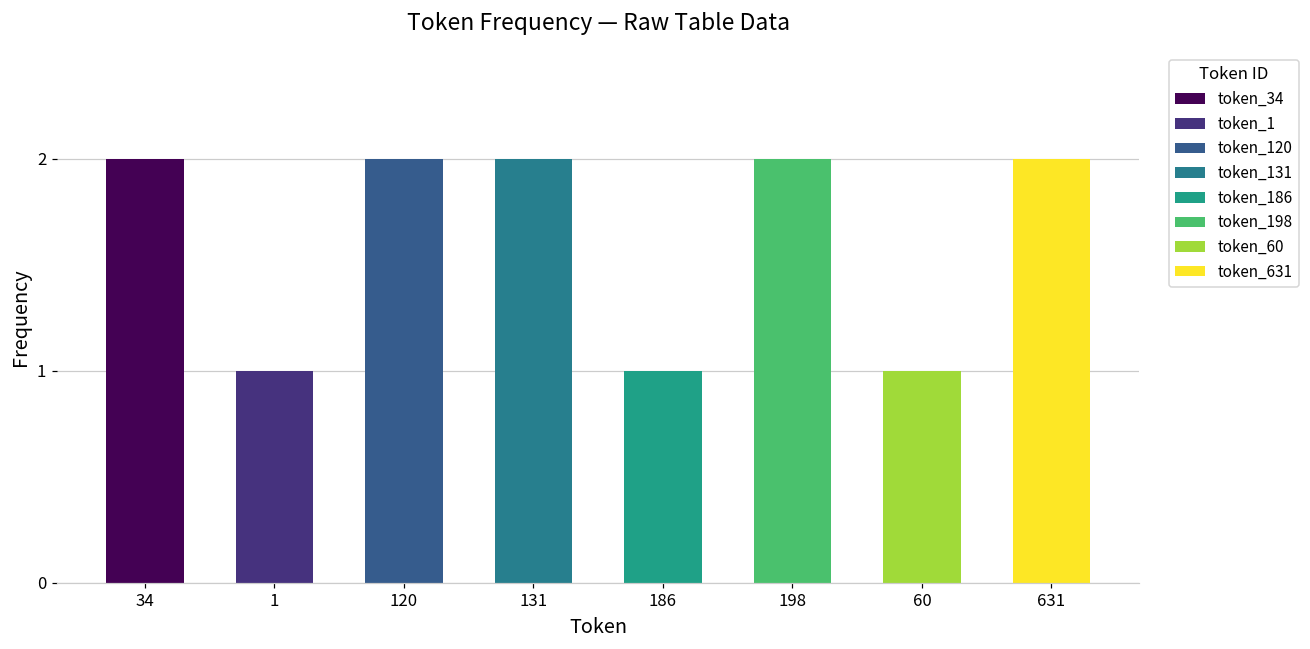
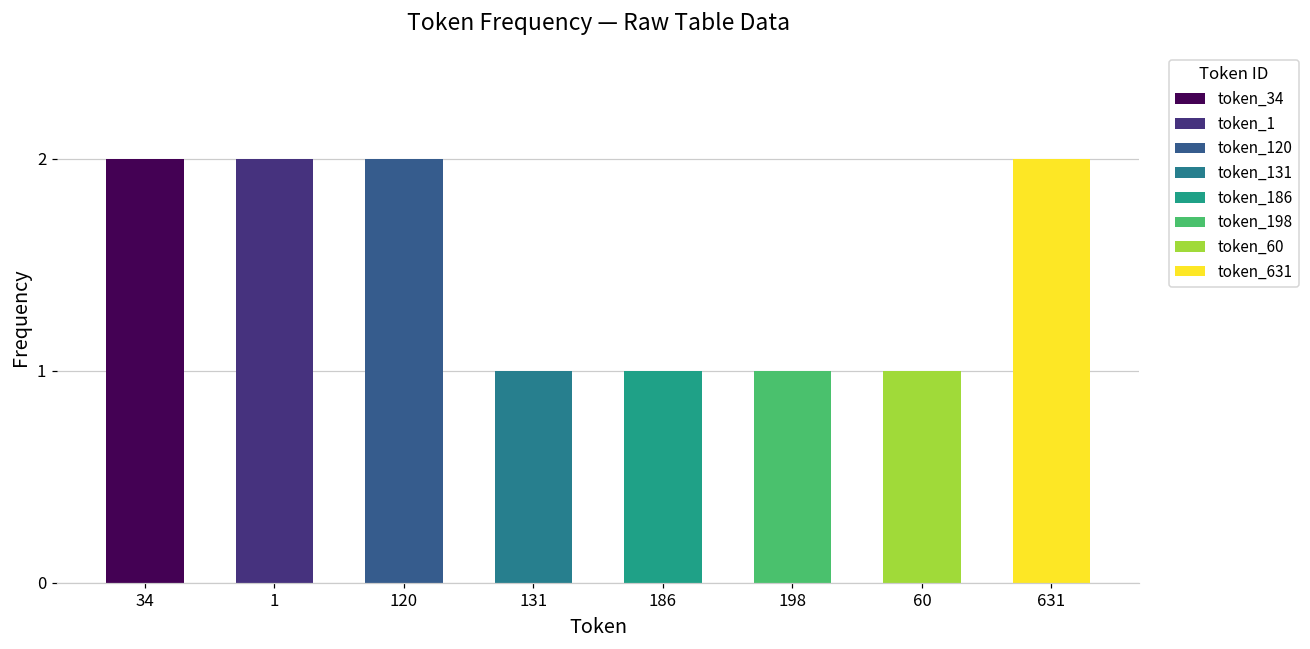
1: 1 -> 2
131: 2 -> 1
198: 2 -> 1
